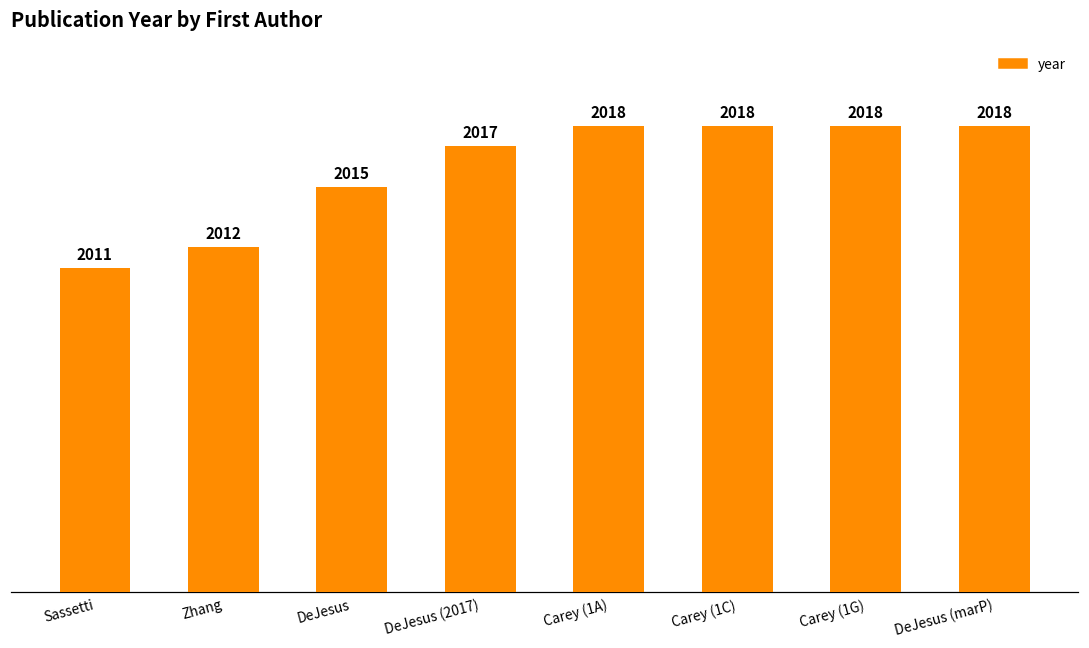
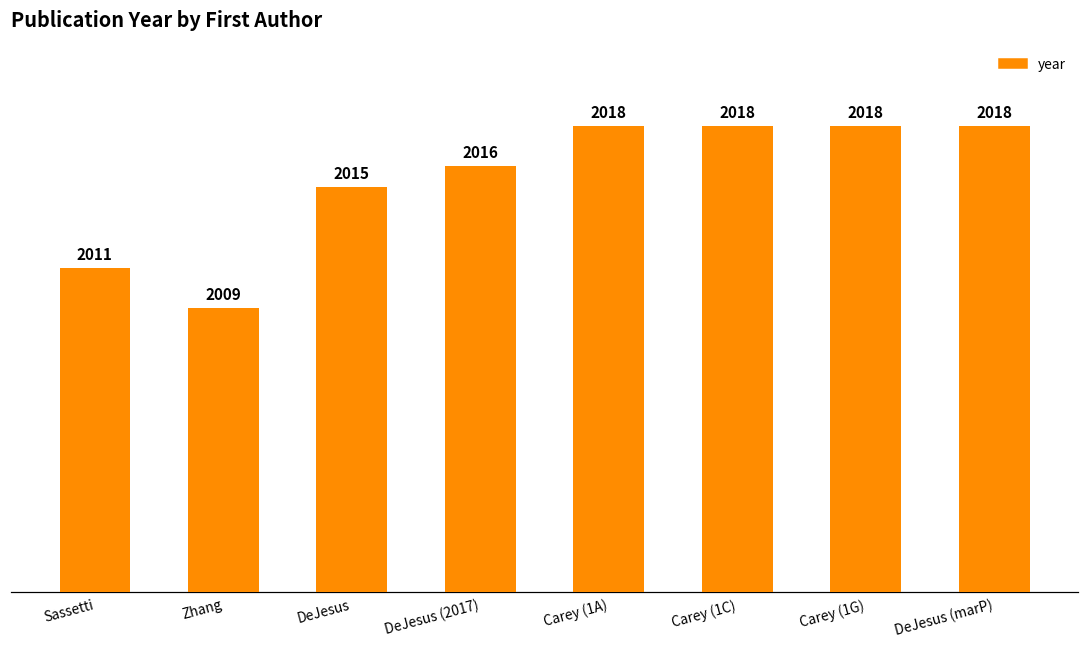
Zhang: 2012 -> 2009
DeJesus (2017): 2017 -> 2016
